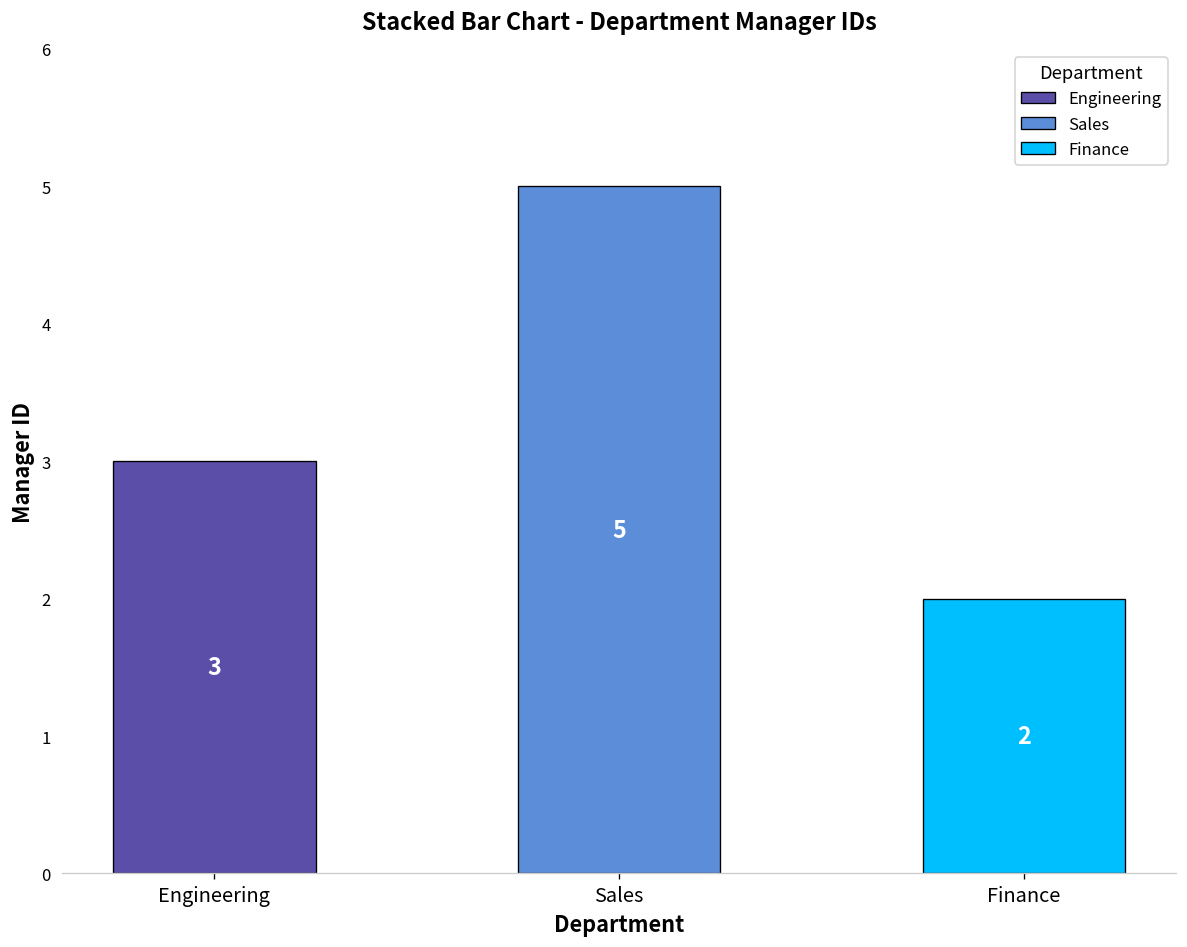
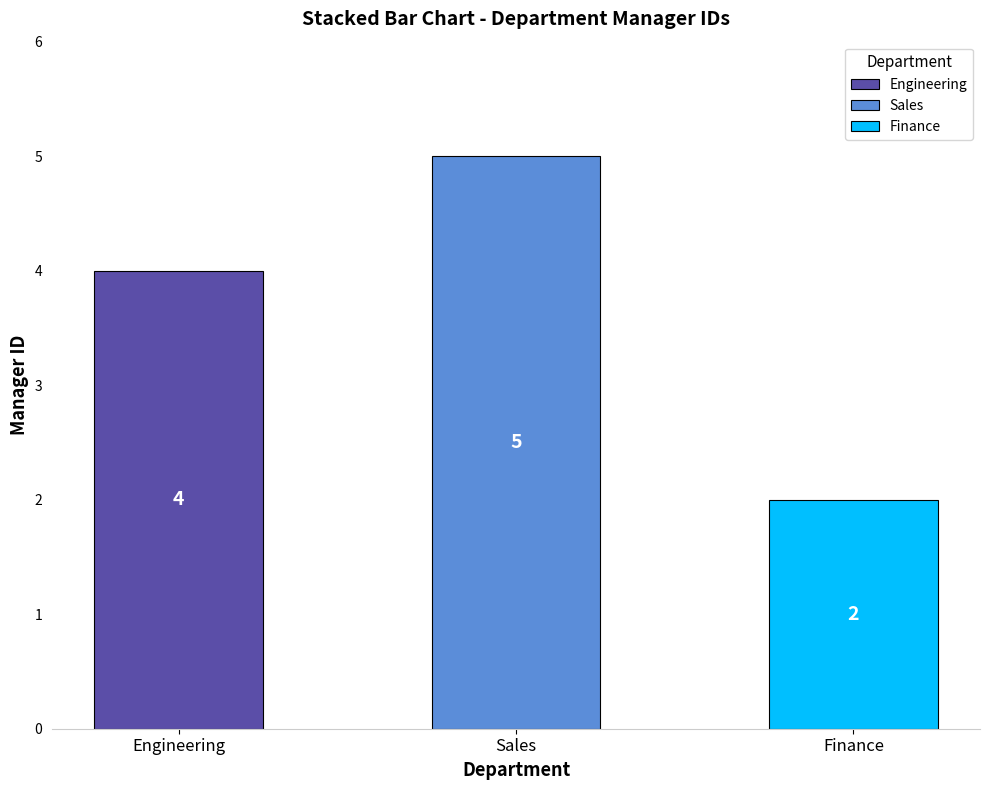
Engineering: 3 -> 4
